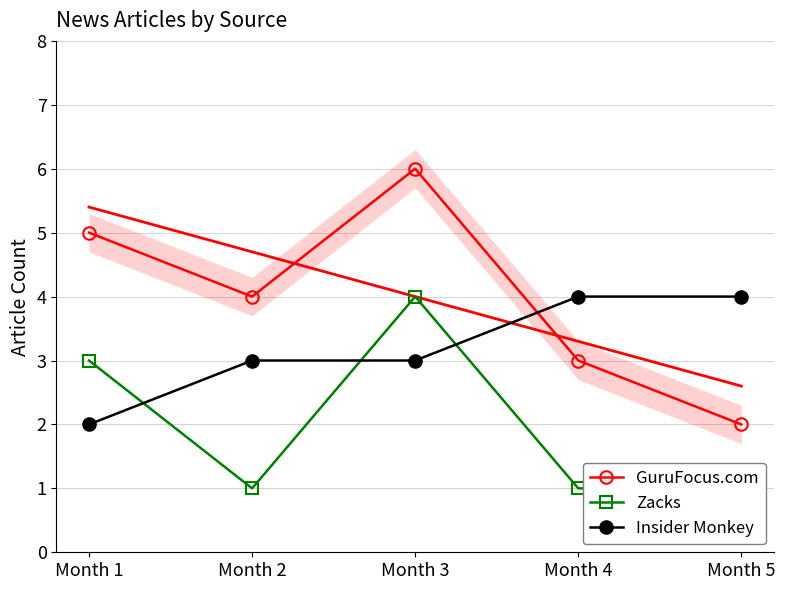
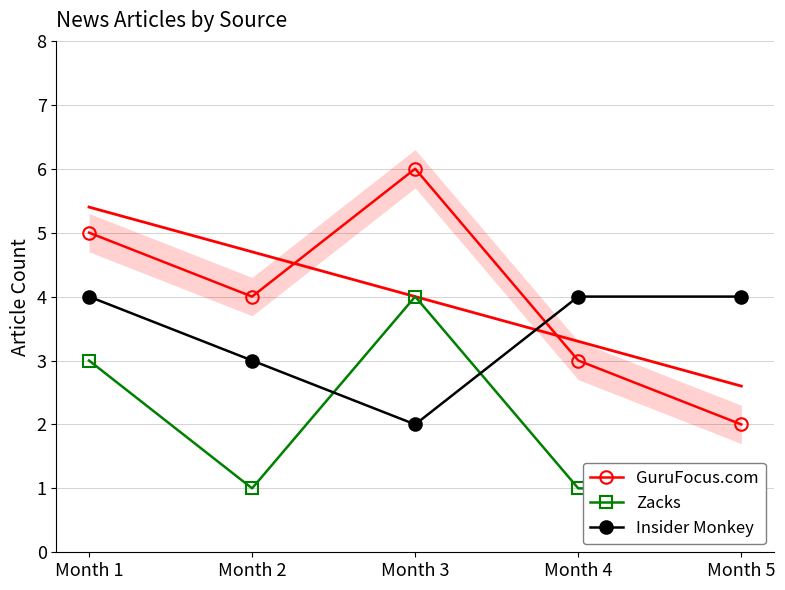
Insider Monkey, Month 1: 2 -> 4
Insider Monkey, Month 3: 3 -> 2
